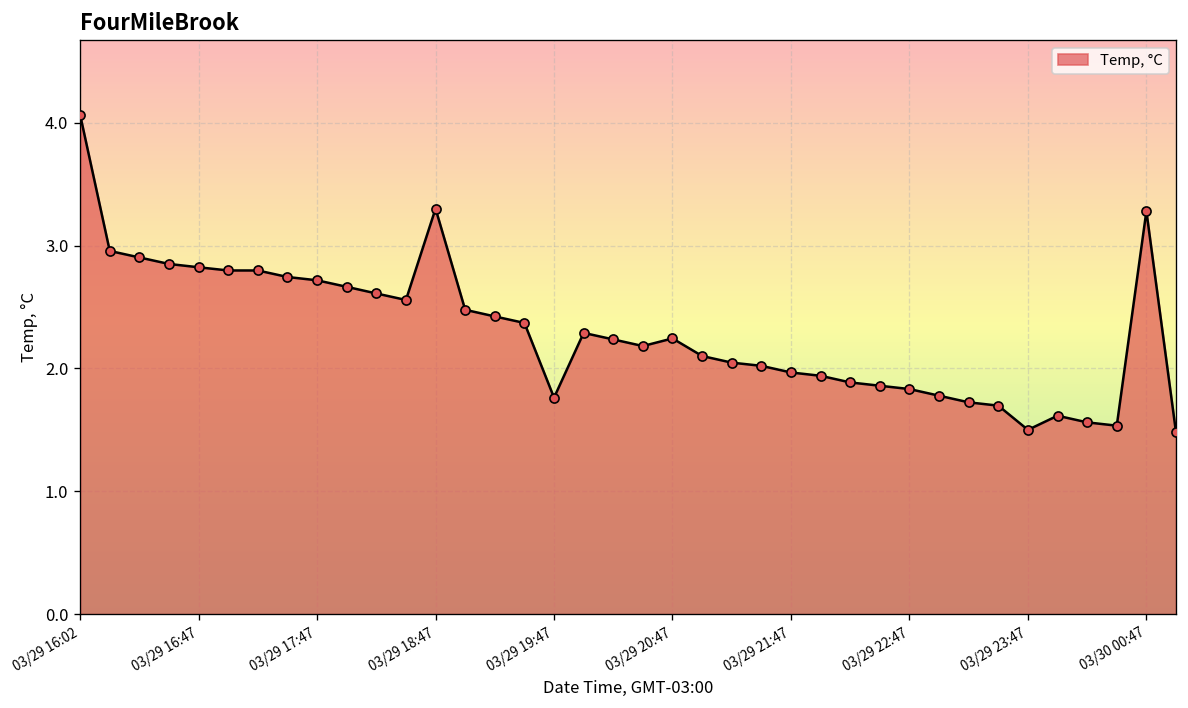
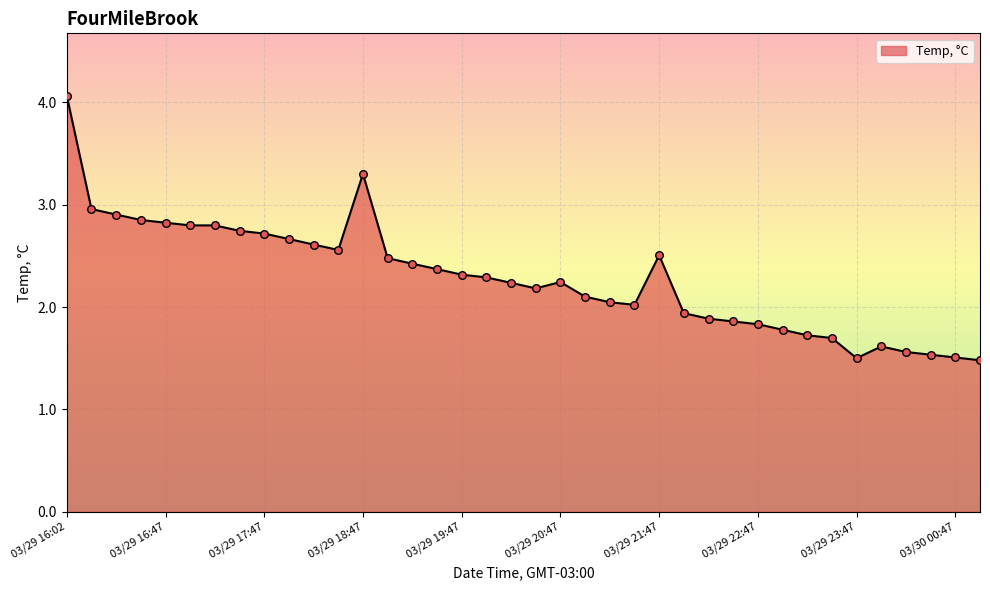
03/29 19:47: 1.76 -> 2.32
03/29 21:47: 1.97 -> 2.51
03/30 00:47: 3.28 -> 1.51
